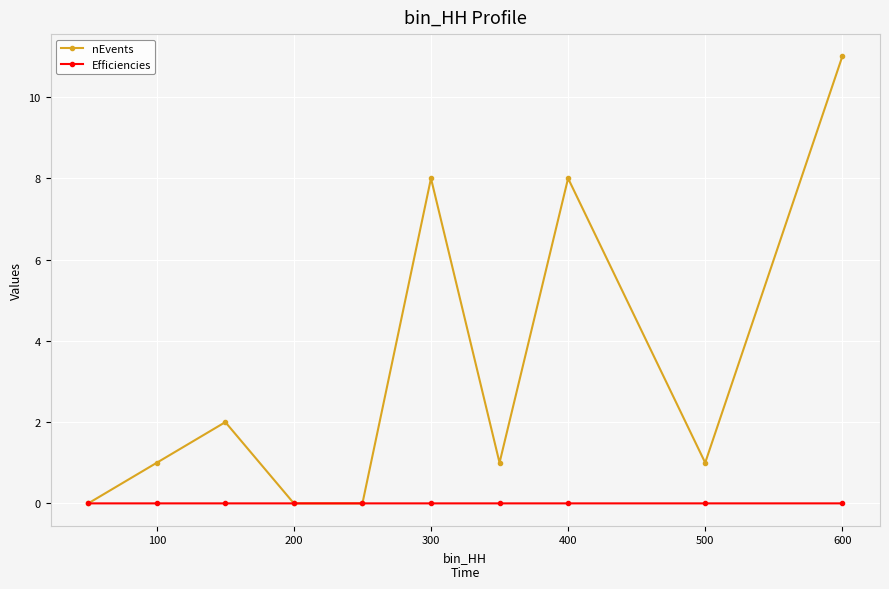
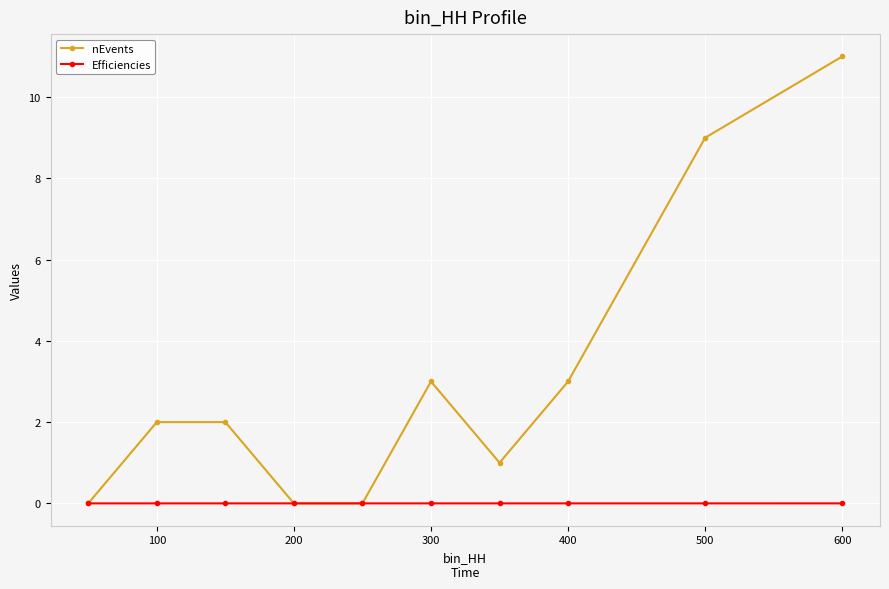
nEvents, 100: 1 -> 2
nEvents, 300: 8 -> 3
nEvents, 400: 8 -> 3
nEvents, 500: 1 -> 9
